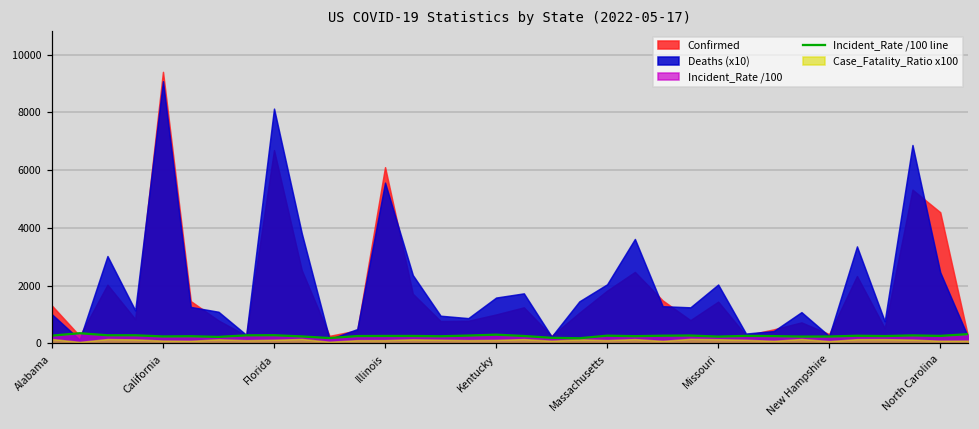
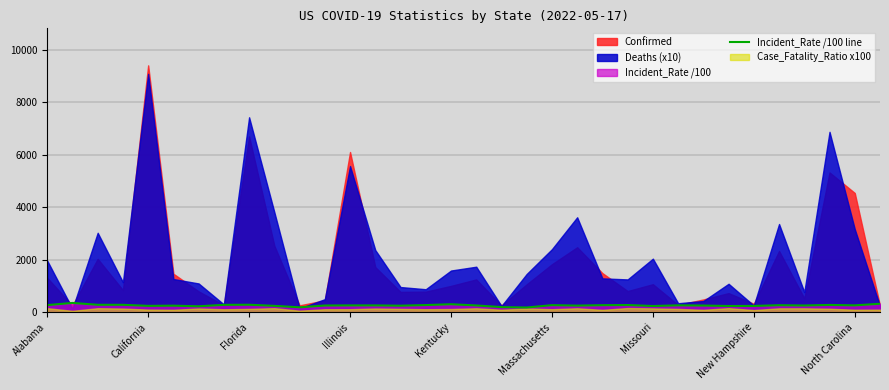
Deaths (x10), Alabama: 1000 -> 2000
Deaths (x10), Florida: 8100 -> 7400
Deaths (x10), Massachusetts: 2000 -> 2400
Confirmed, Missouri: 1400 -> 1100
Deaths (x10), North Carolina: 2500 -> 3200
